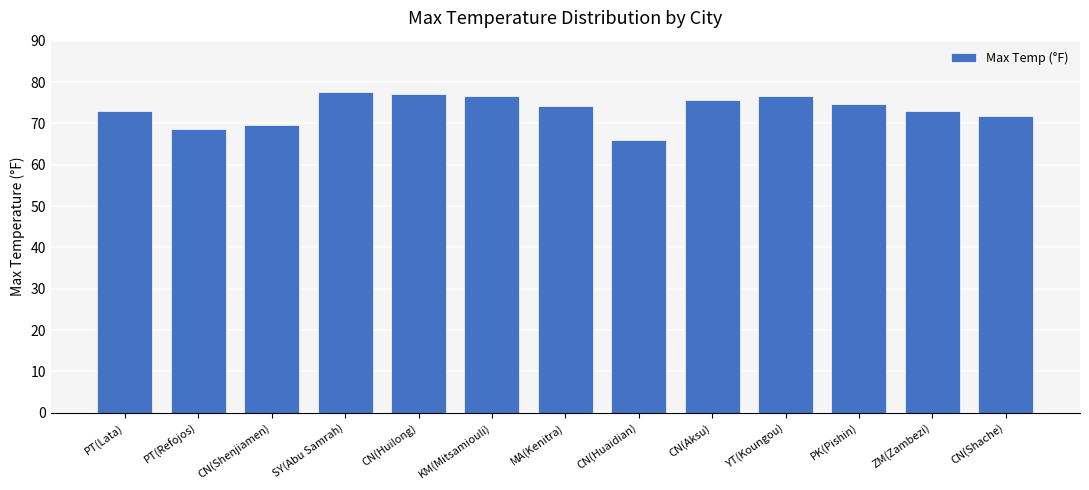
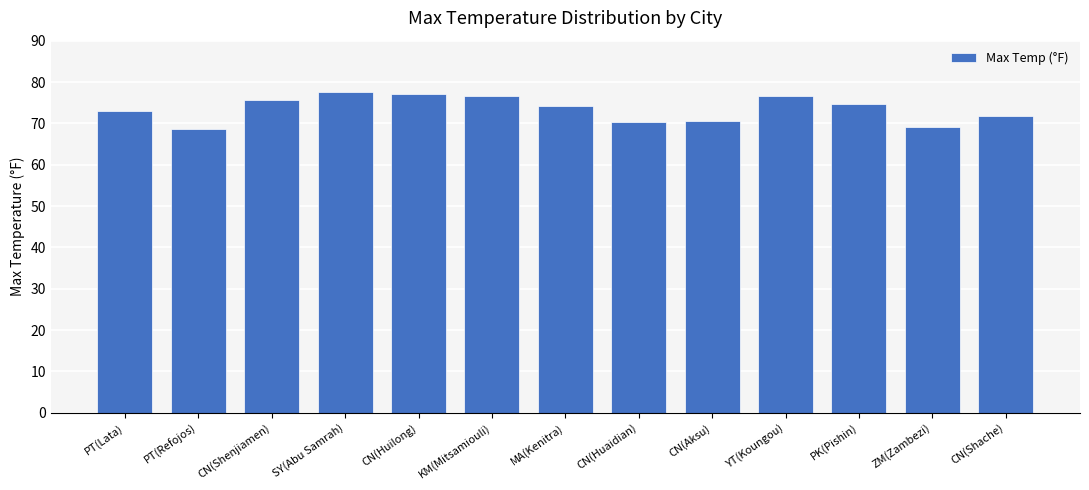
CN(Shenjiamen): 70 -> 76
CN(Huaidian): 66 -> 70
CN(Aksu): 76 -> 71
ZM(Zambezi): 73 -> 69
